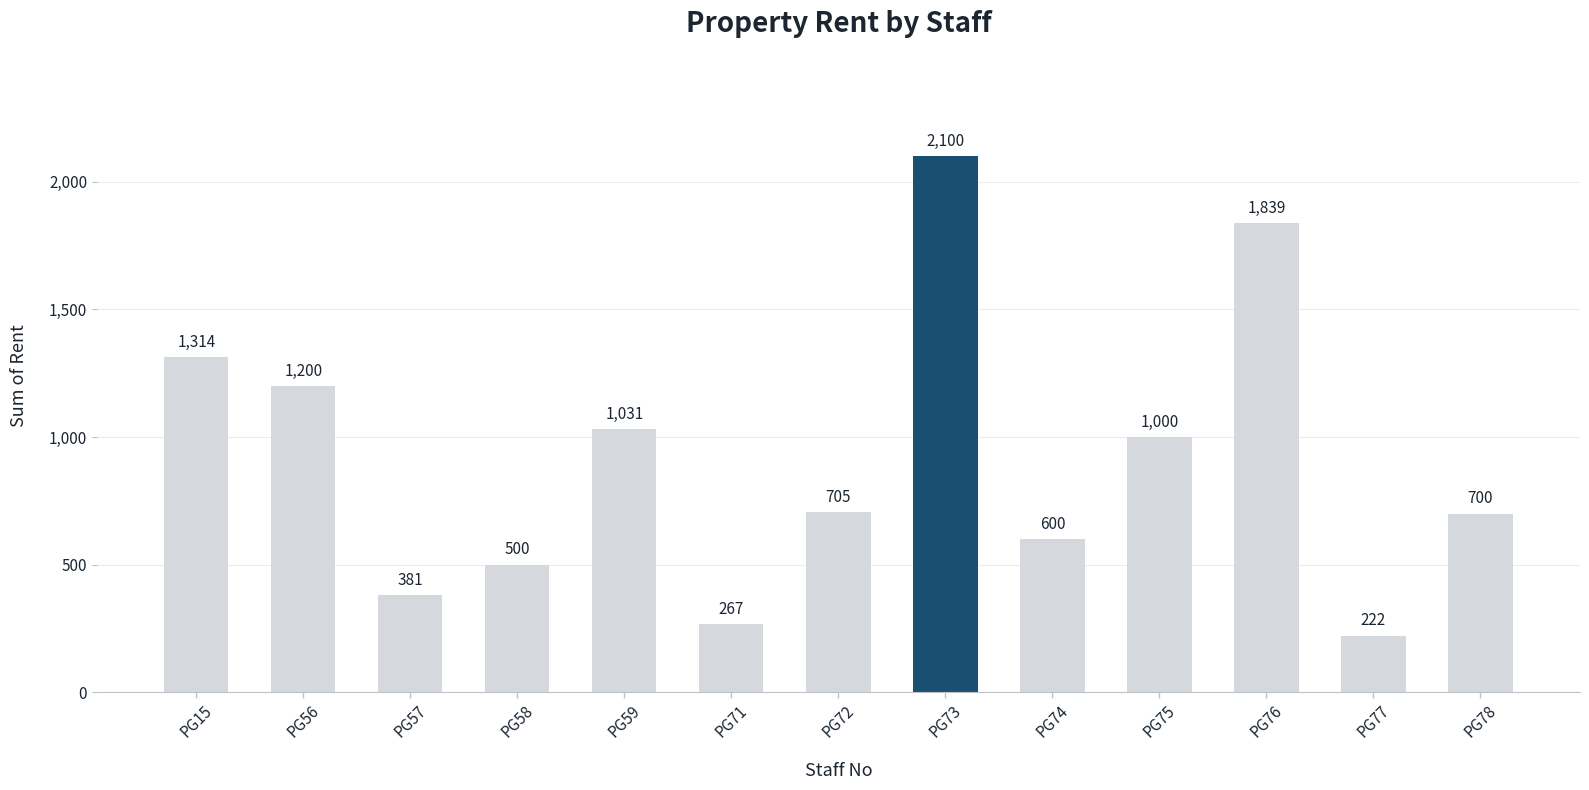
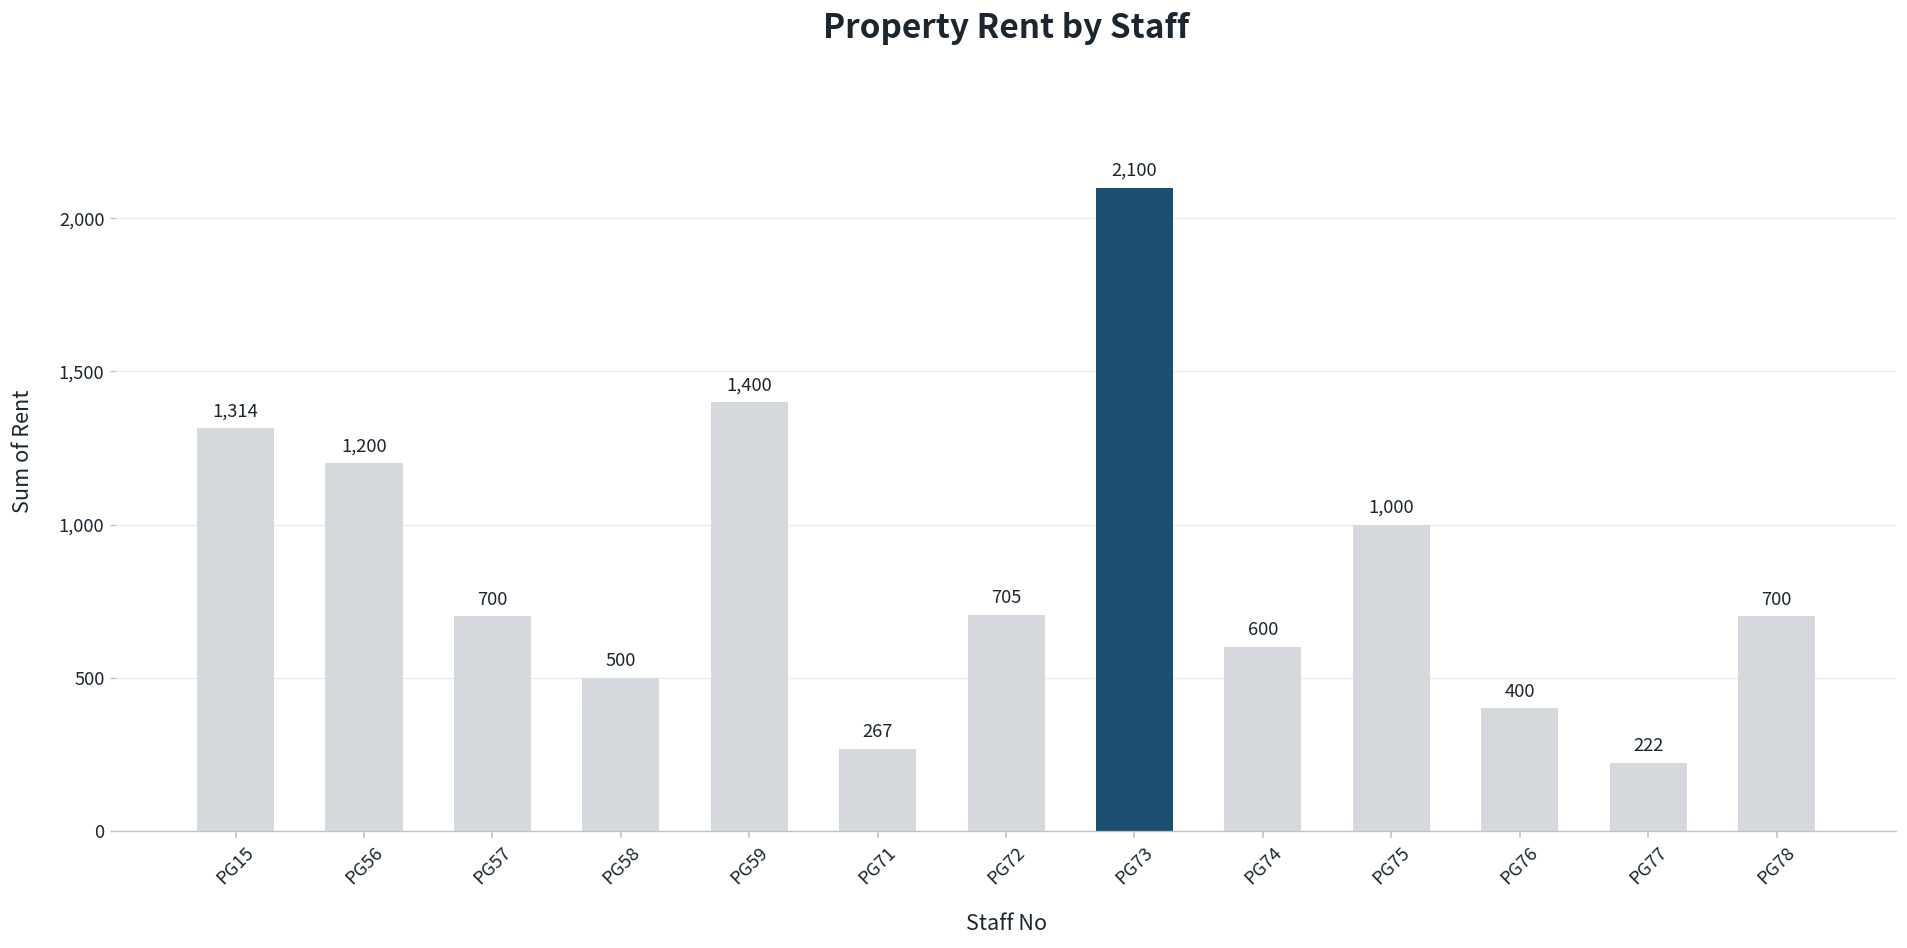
PG57: 381 -> 700
PG59: 1,031 -> 1,400
PG76: 1,839 -> 400
